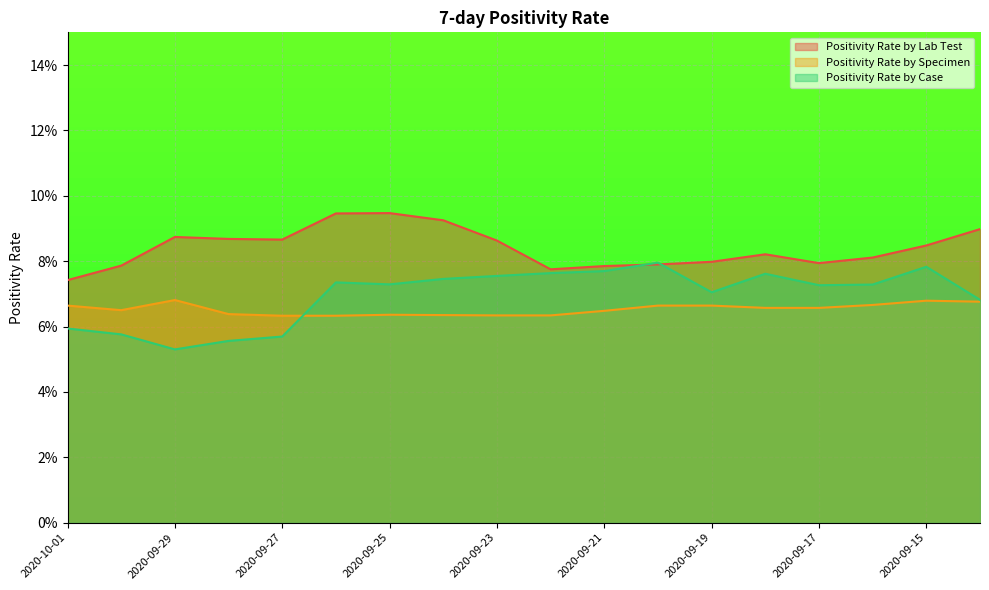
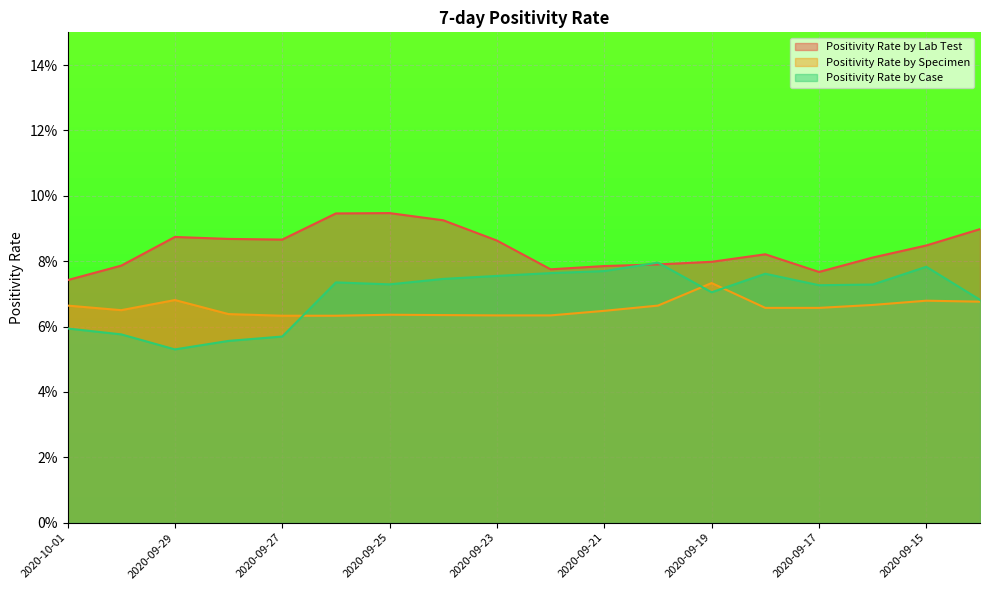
Positivity Rate by Specimen, 2020-09-19: 6.6% -> 7.3%
Positivity Rate by Lab Test, 2020-09-17: 7.9% -> 7.7%
